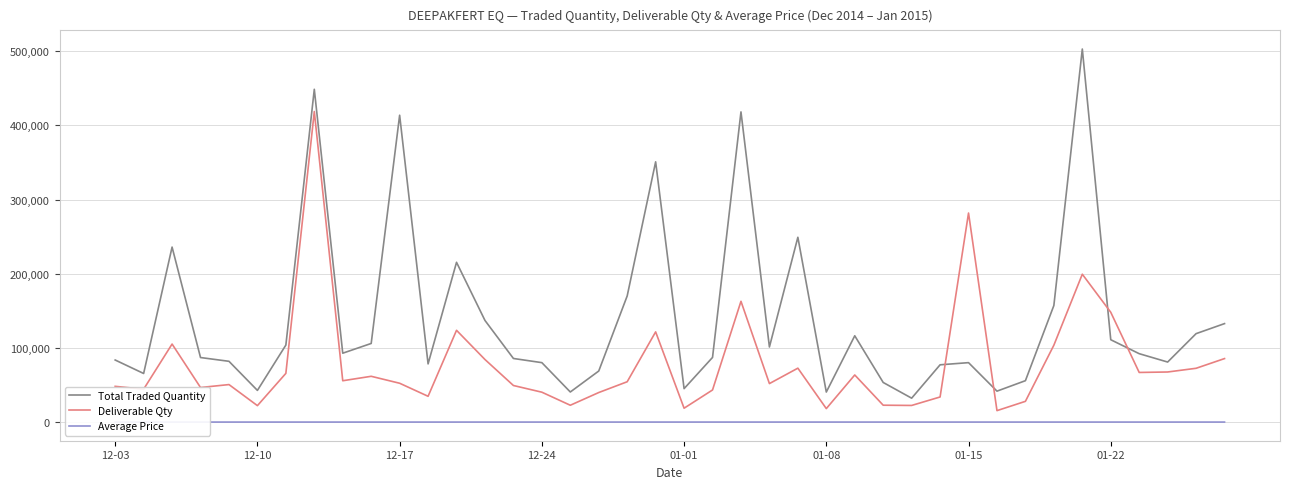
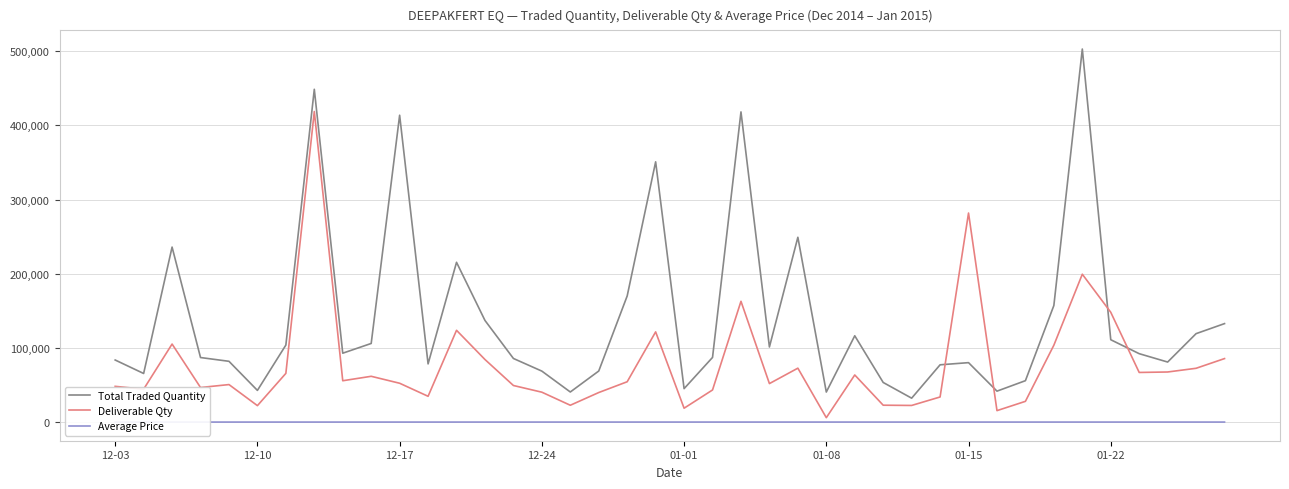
Total Traded Quantity, 12-24: 80,000 -> 70,000
Deliverable Qty, 01-08: 20,000 -> 10,000
